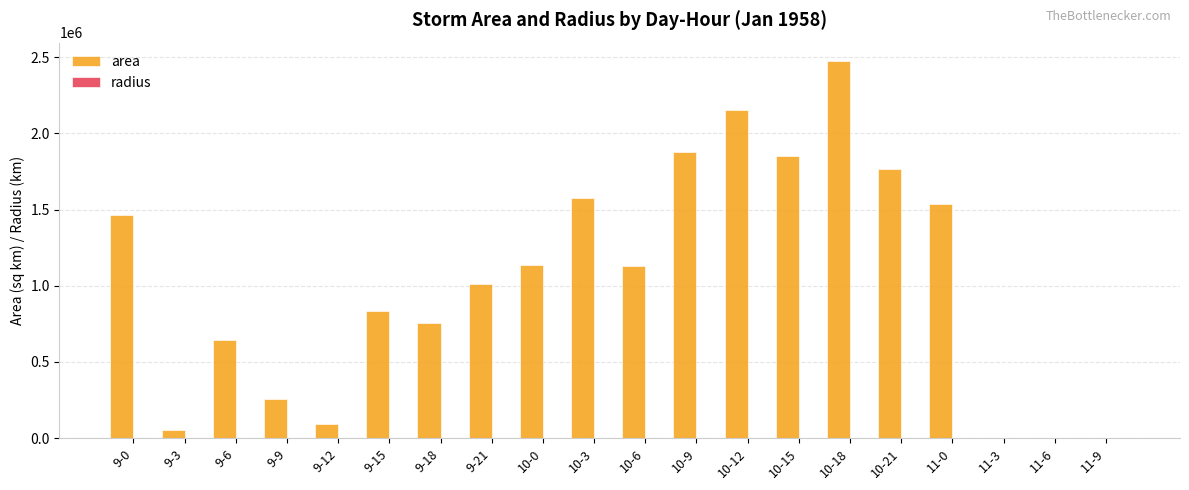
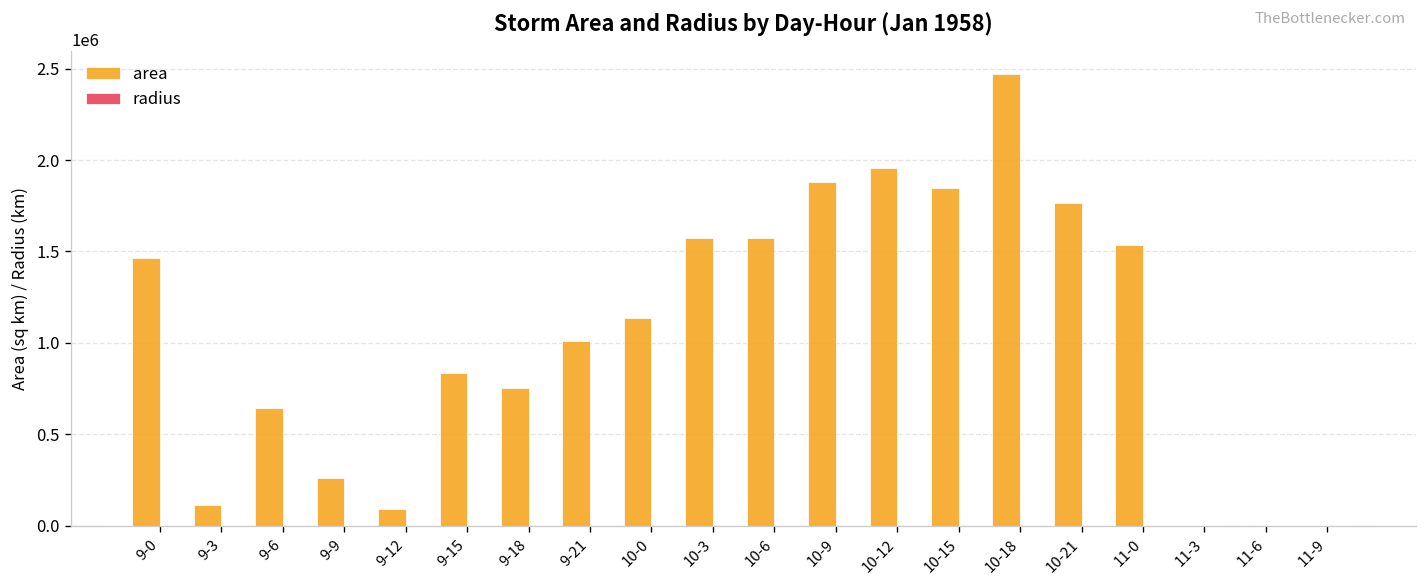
area, 9-3: 50000 -> 110000
area, 10-6: 1130000 -> 1580000
area, 10-12: 2150000 -> 1960000
